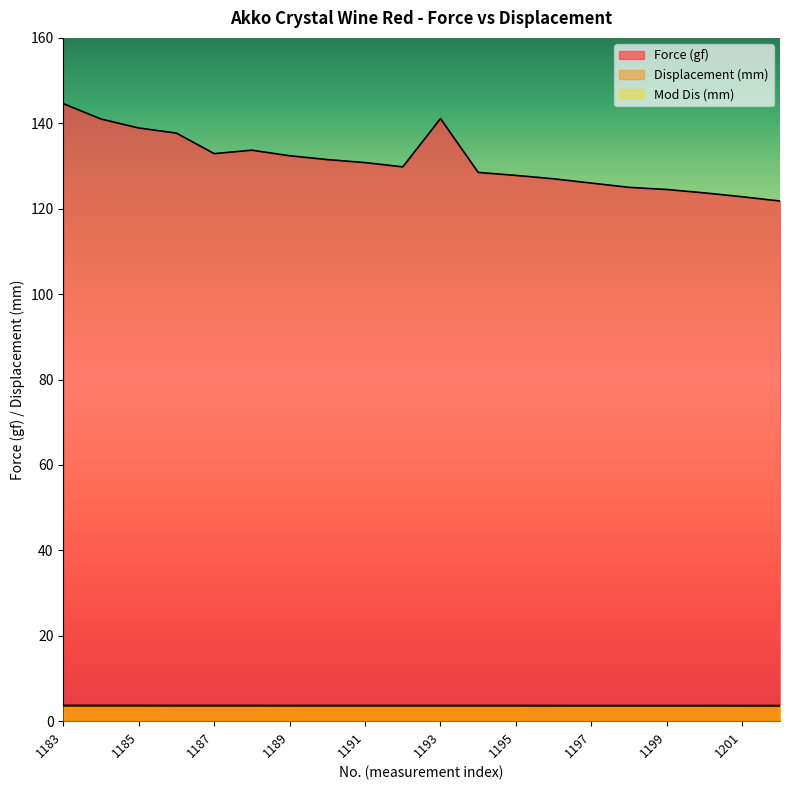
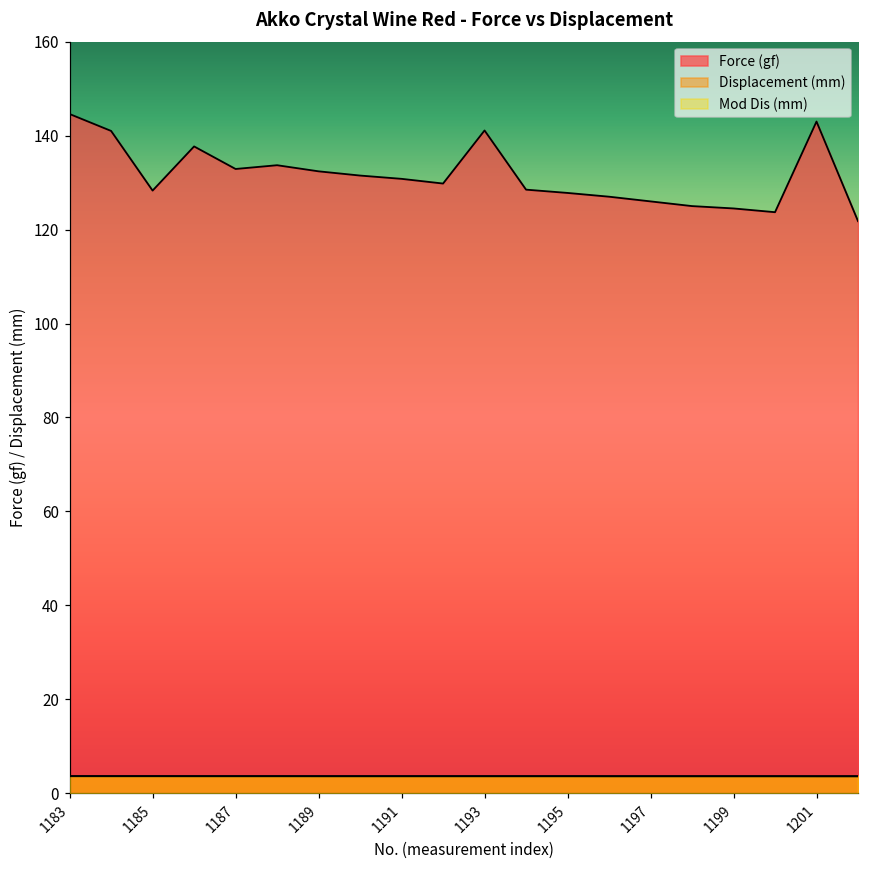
Force (gf), 1185: 139 -> 128
Force (gf), 1201: 123 -> 143
